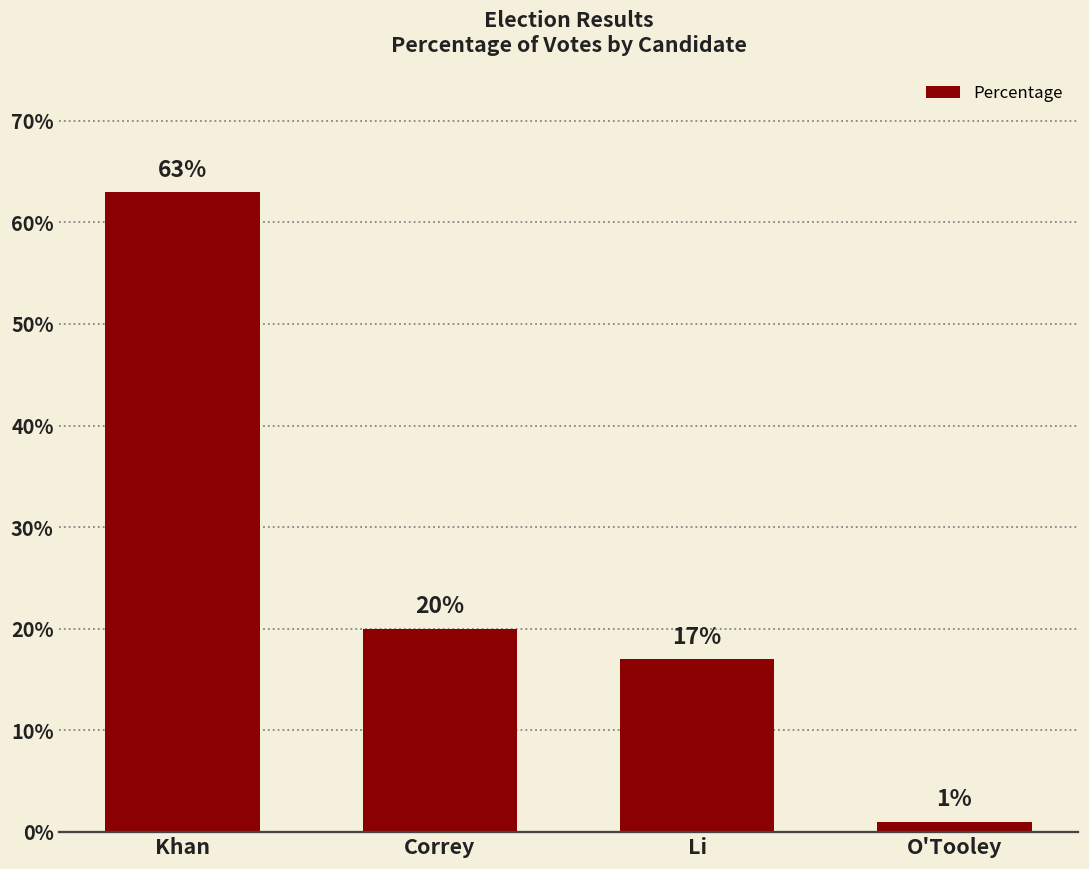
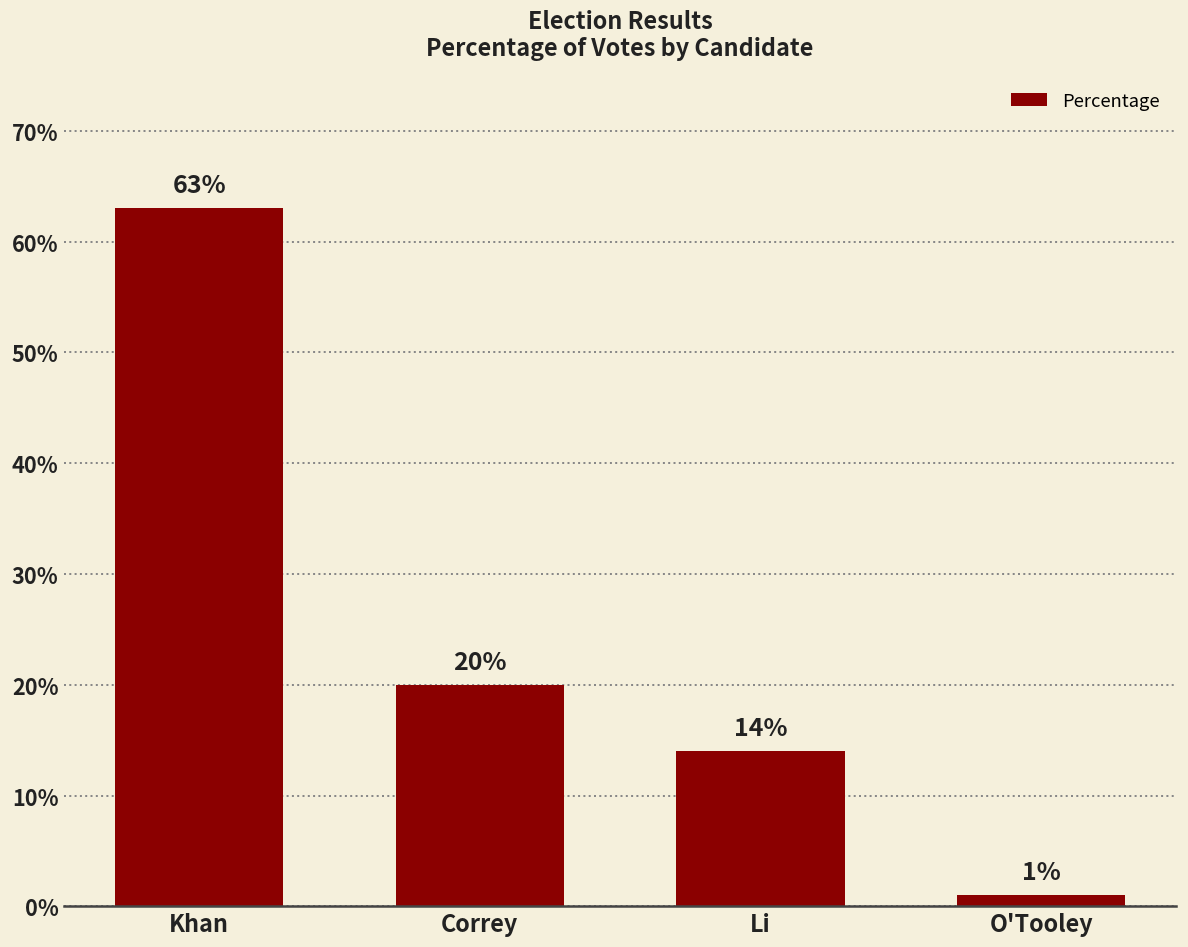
Li: 17% -> 14%
